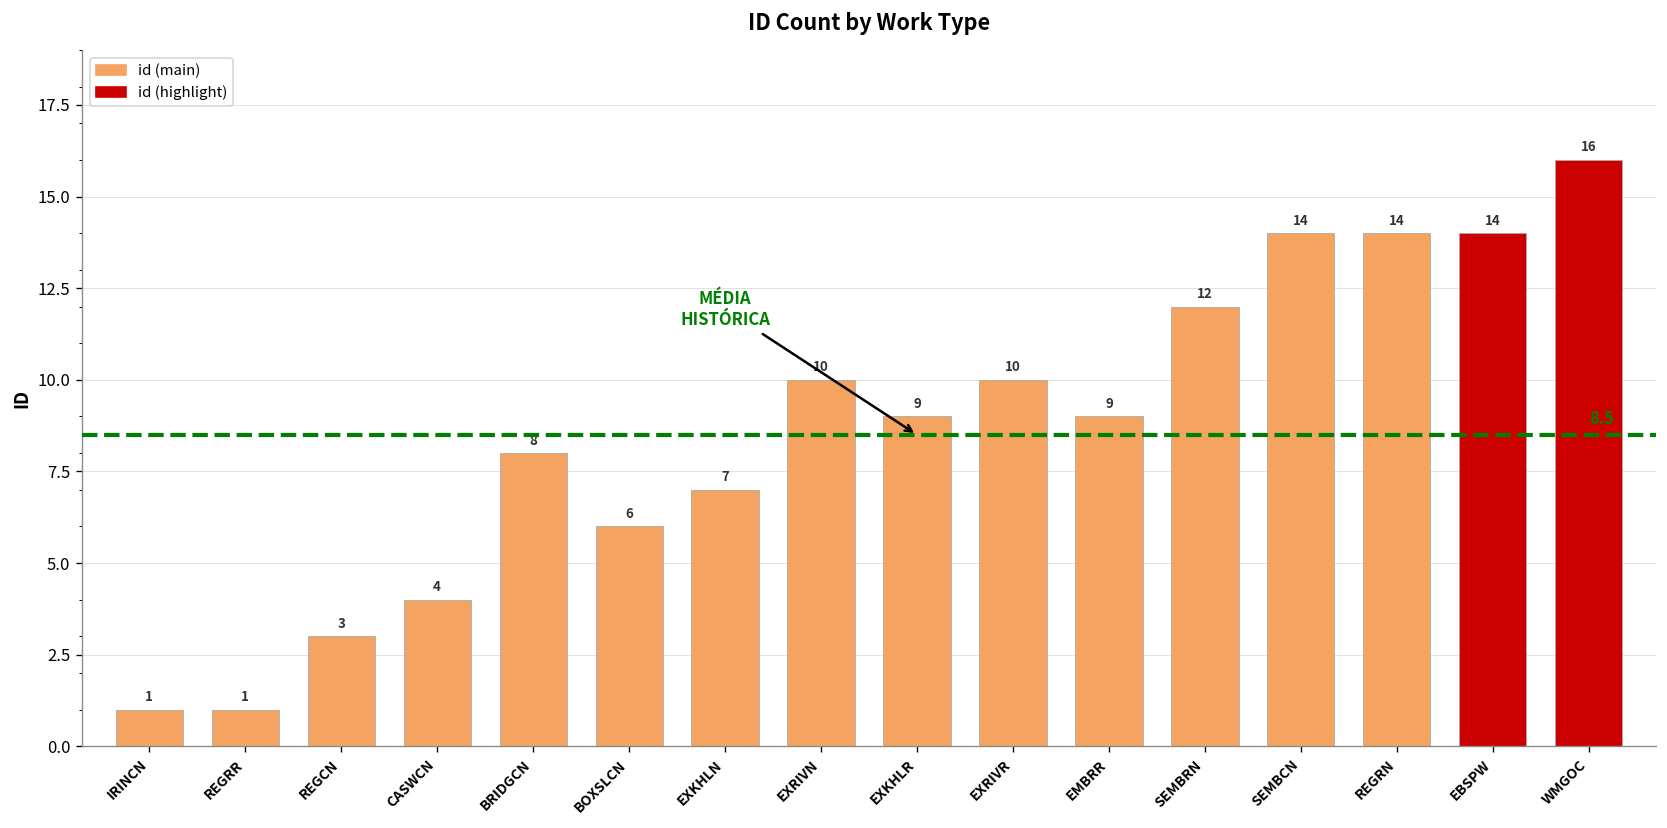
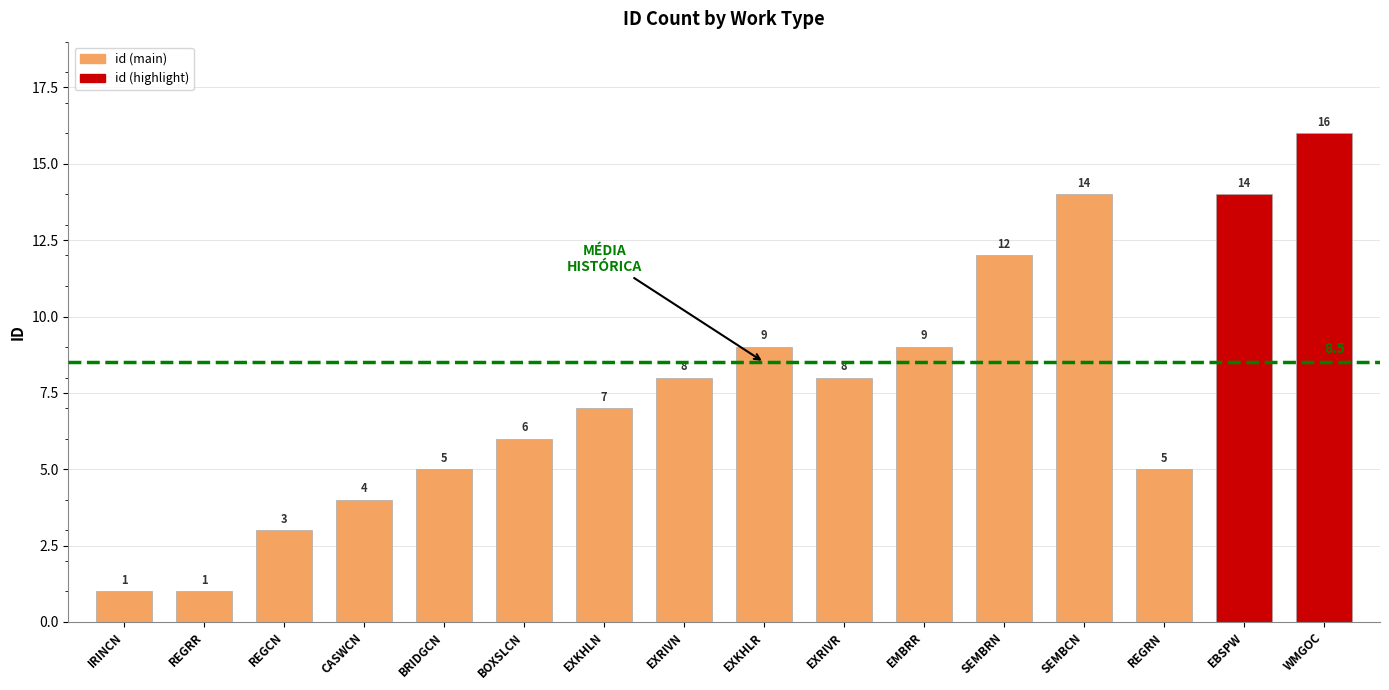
BRIDGCN: 8 -> 5
EXRIVN: 10 -> 8
EXRIVR: 10 -> 8
REGRN: 14 -> 5
